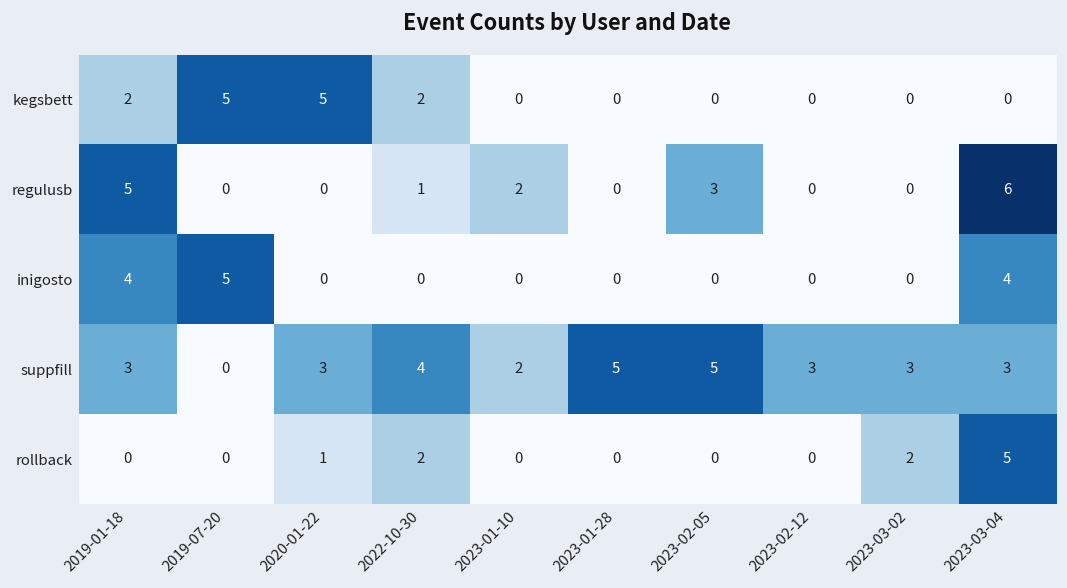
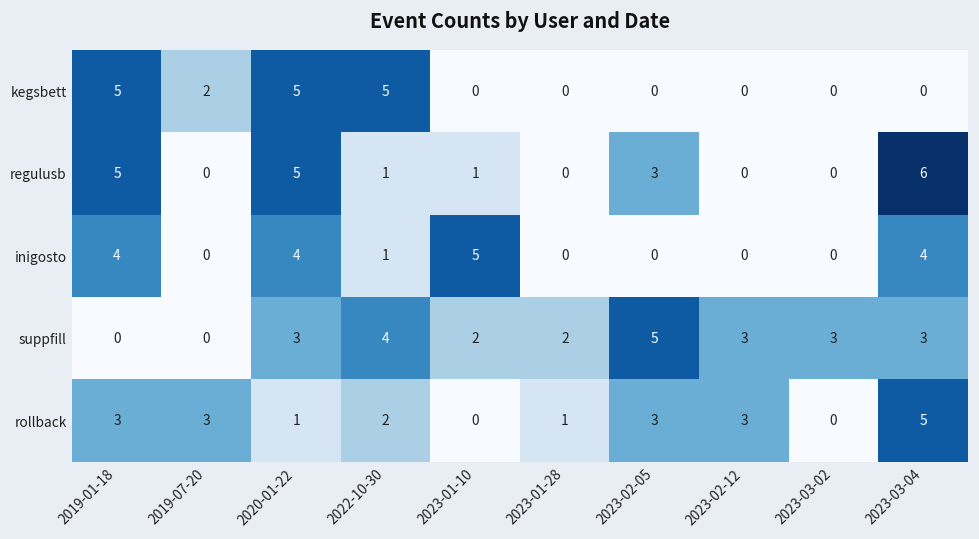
kegsbett, 2019-01-18: 2 -> 5
kegsbett, 2019-07-20: 5 -> 2
kegsbett, 2022-10-30: 2 -> 5
regulusb, 2020-01-22: 0 -> 5
regulusb, 2023-01-10: 2 -> 1
inigosto, 2019-07-20: 5 -> 0
inigosto, 2020-01-22: 0 -> 4
inigosto, 2022-10-30: 0 -> 1
inigosto, 2023-01-10: 0 -> 5
suppfill, 2019-01-18: 3 -> 0
suppfill, 2023-01-28: 5 -> 2
rollback, 2019-01-18: 0 -> 3
rollback, 2019-07-20: 0 -> 3
rollback, 2023-01-28: 0 -> 1
rollback, 2023-02-05: 0 -> 3
rollback, 2023-02-12: 0 -> 3
rollback, 2023-03-02: 2 -> 0
